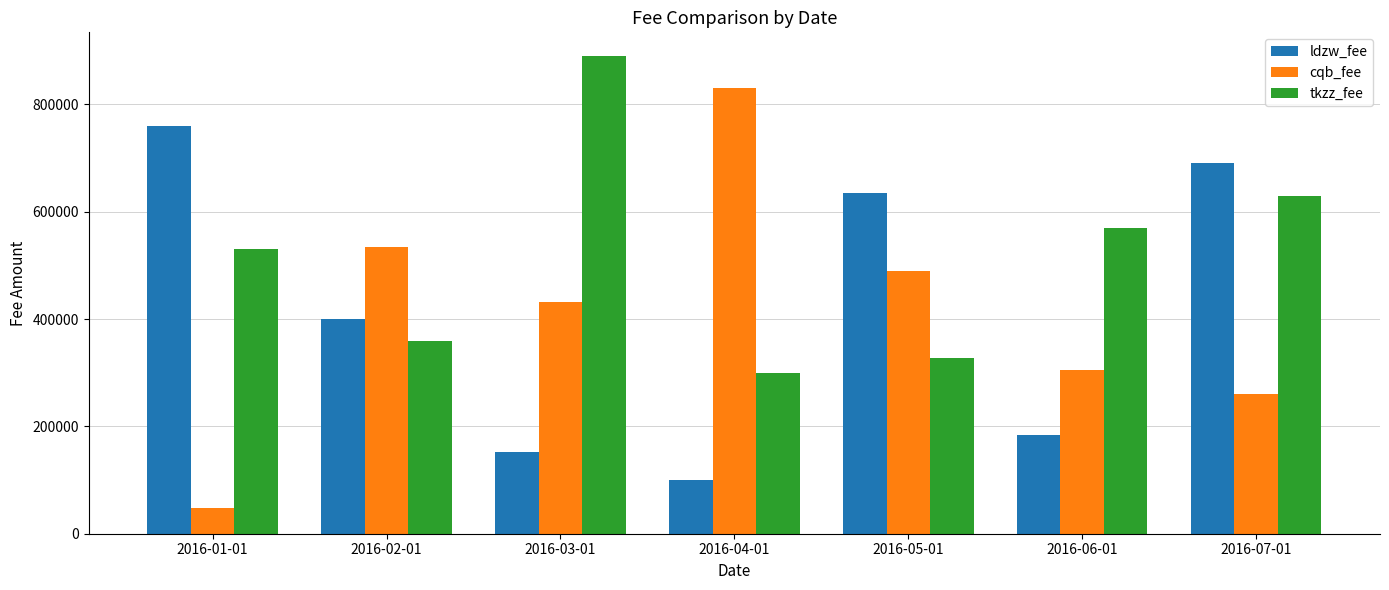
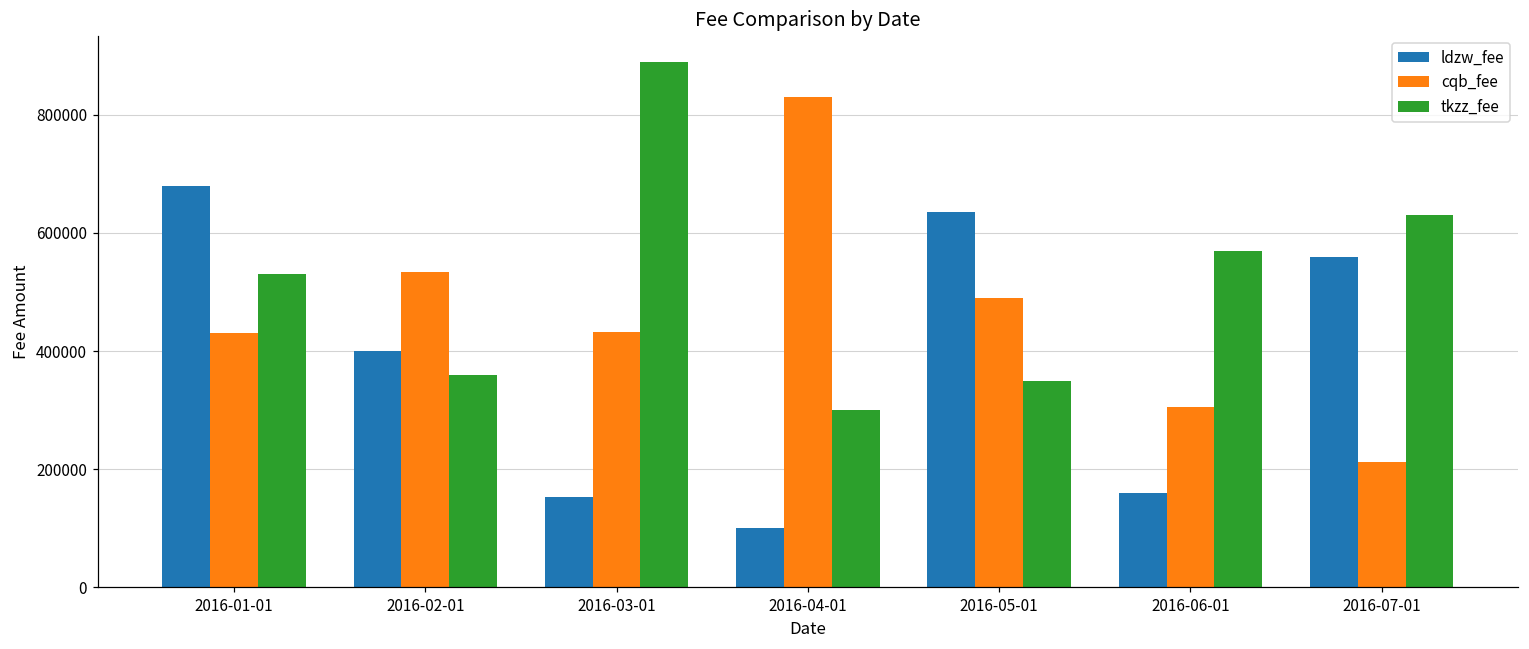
ldzw_fee, 2016-01-01: 760000 -> 680000
cqb_fee, 2016-01-01: 50000 -> 430000
tkzz_fee, 2016-05-01: 330000 -> 350000
ldzw_fee, 2016-06-01: 180000 -> 160000
ldzw_fee, 2016-07-01: 690000 -> 560000
cqb_fee, 2016-07-01: 260000 -> 210000
